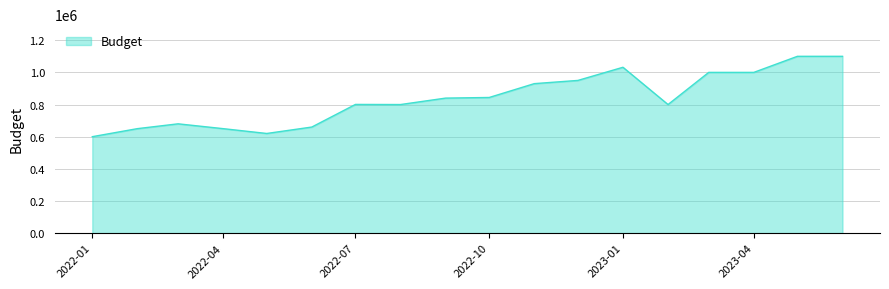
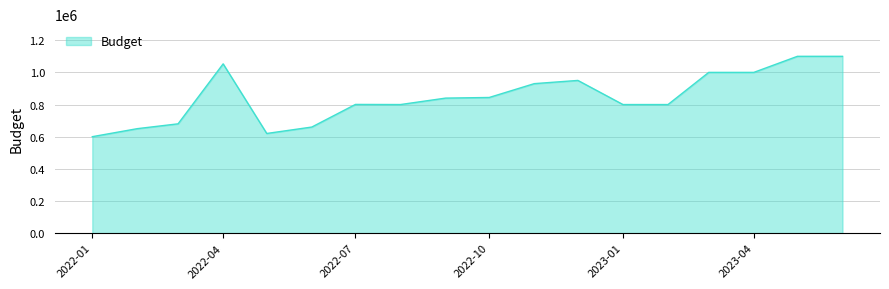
2022-04: 650000 -> 1050000
2023-01: 1030000 -> 800000
